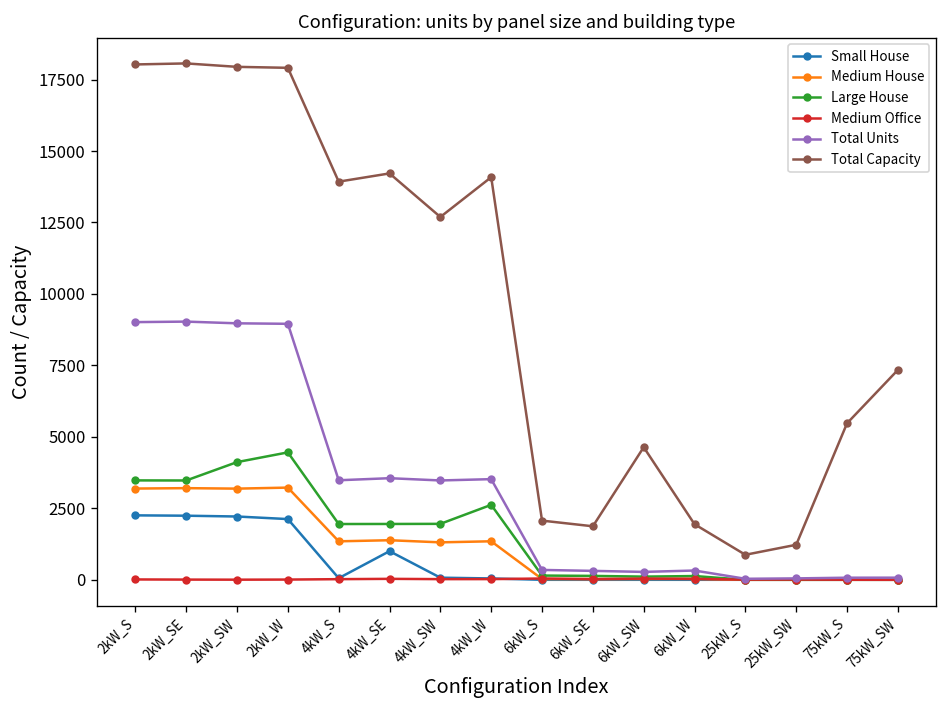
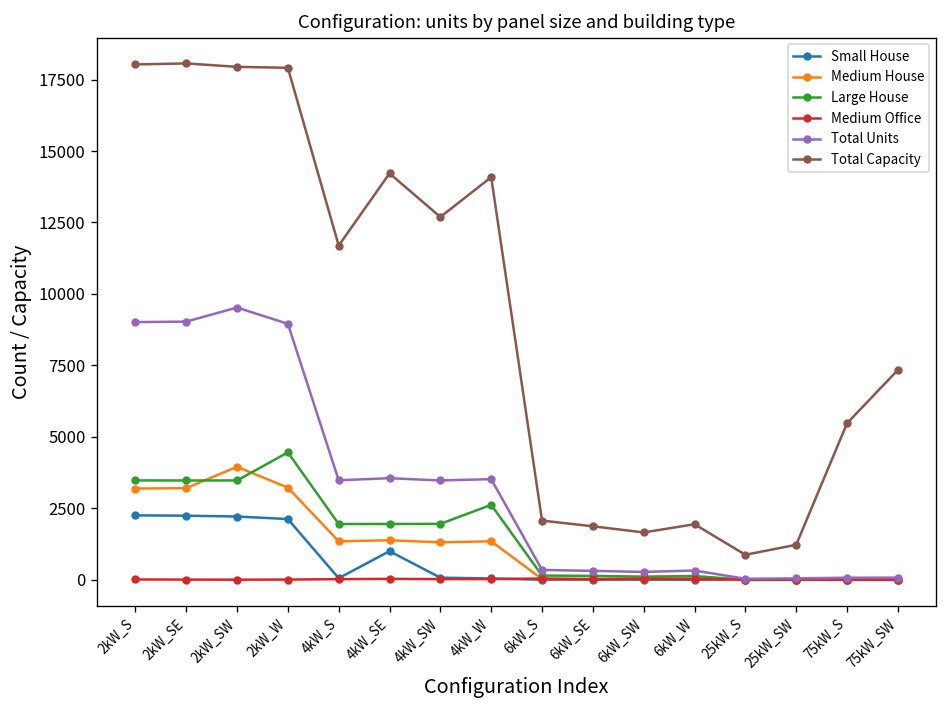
Medium House, 2kW_SW: 3200 -> 4000
Large House, 2kW_SW: 4100 -> 3500
Total Units, 2kW_SW: 9000 -> 9500
Total Capacity, 4kW_S: 13900 -> 11700
Total Capacity, 6kW_SW: 4600 -> 1700
